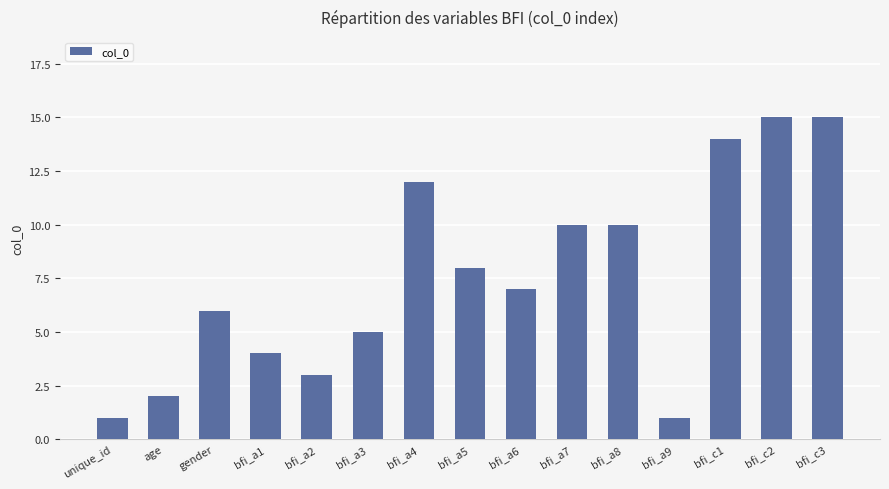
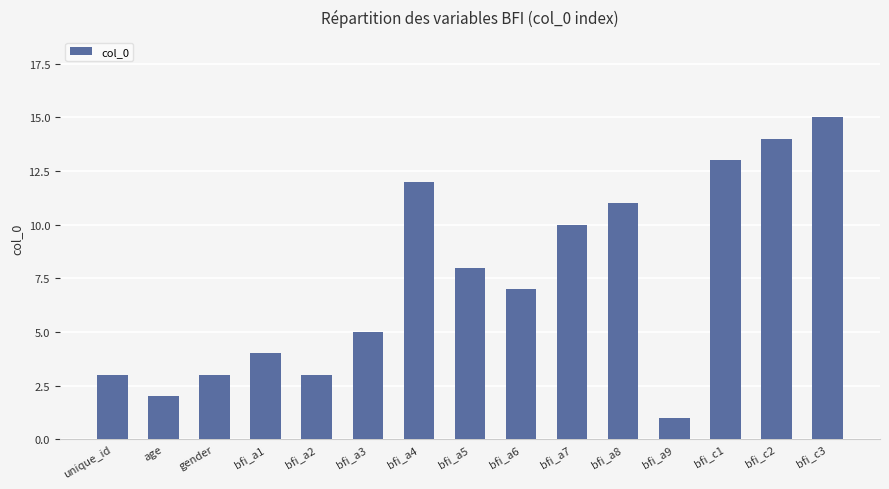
unique_id: 1 -> 3
gender: 6 -> 3
bfi_a8: 10 -> 11
bfi_c1: 14 -> 13
bfi_c2: 15 -> 14
